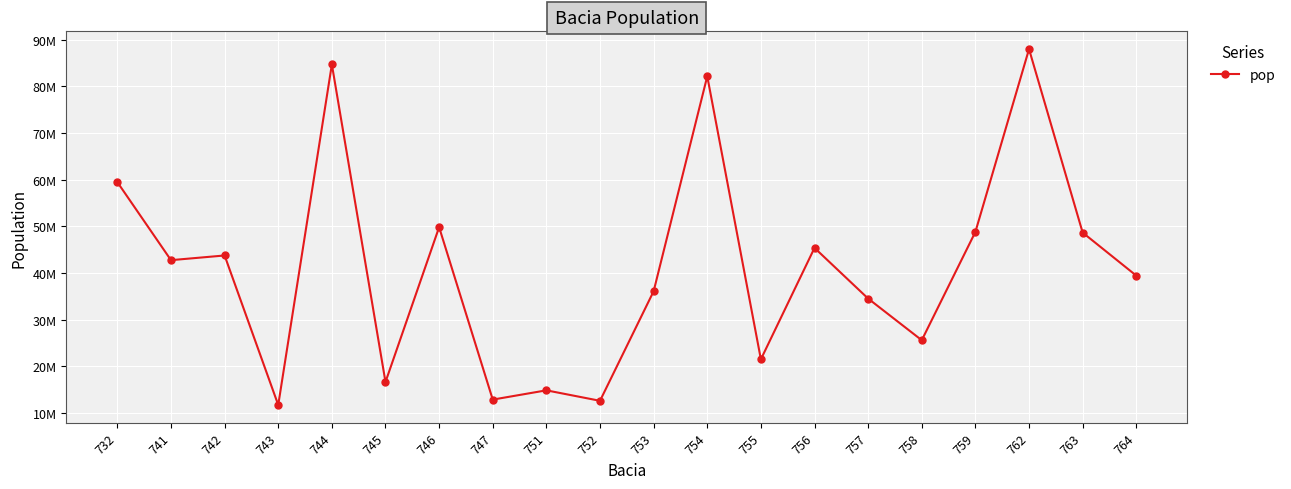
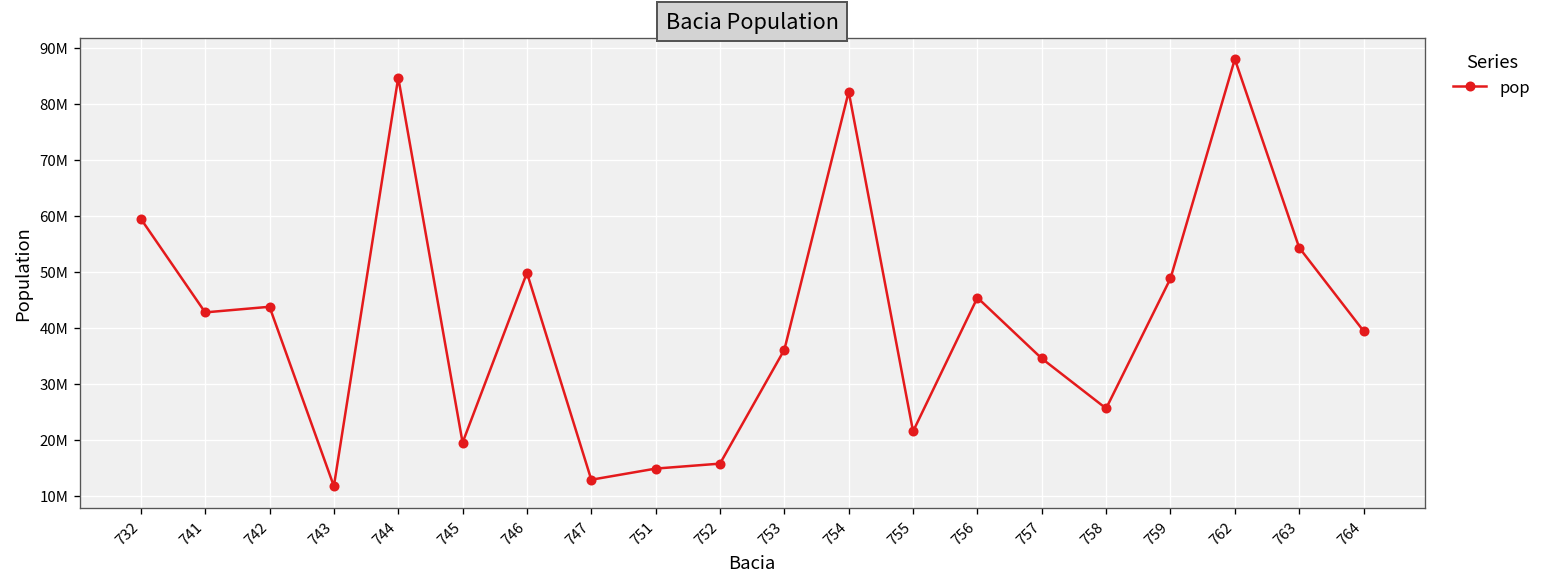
745: 17000000 -> 20000000
752: 13000000 -> 16000000
763: 49000000 -> 54000000
